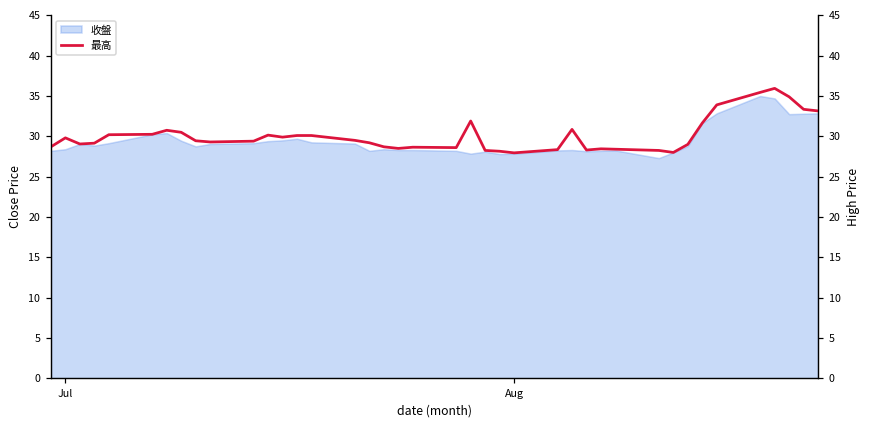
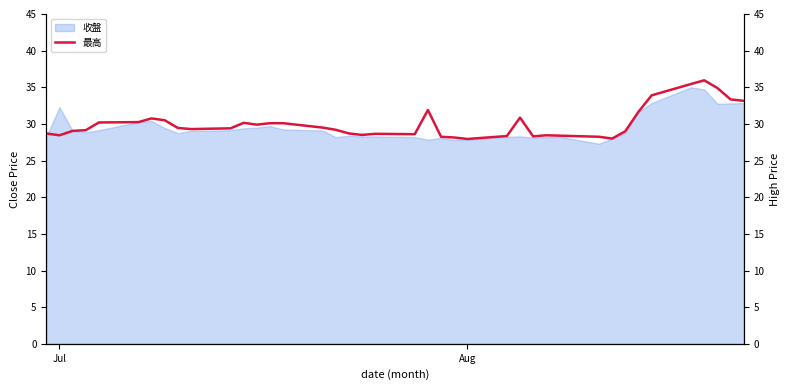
收盤, Jul: 28 -> 32
最高, Jul: 30 -> 28
